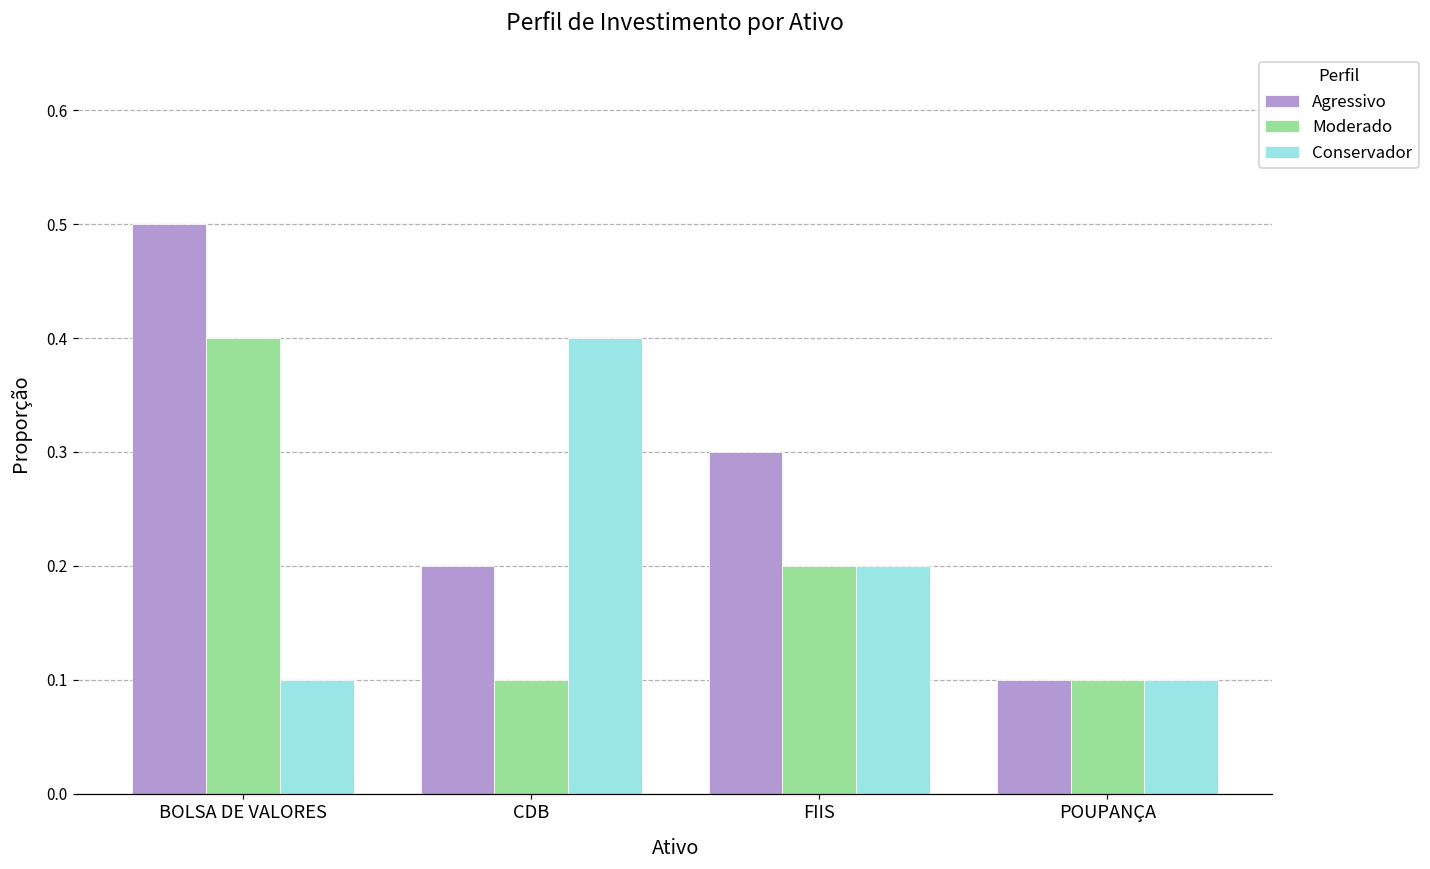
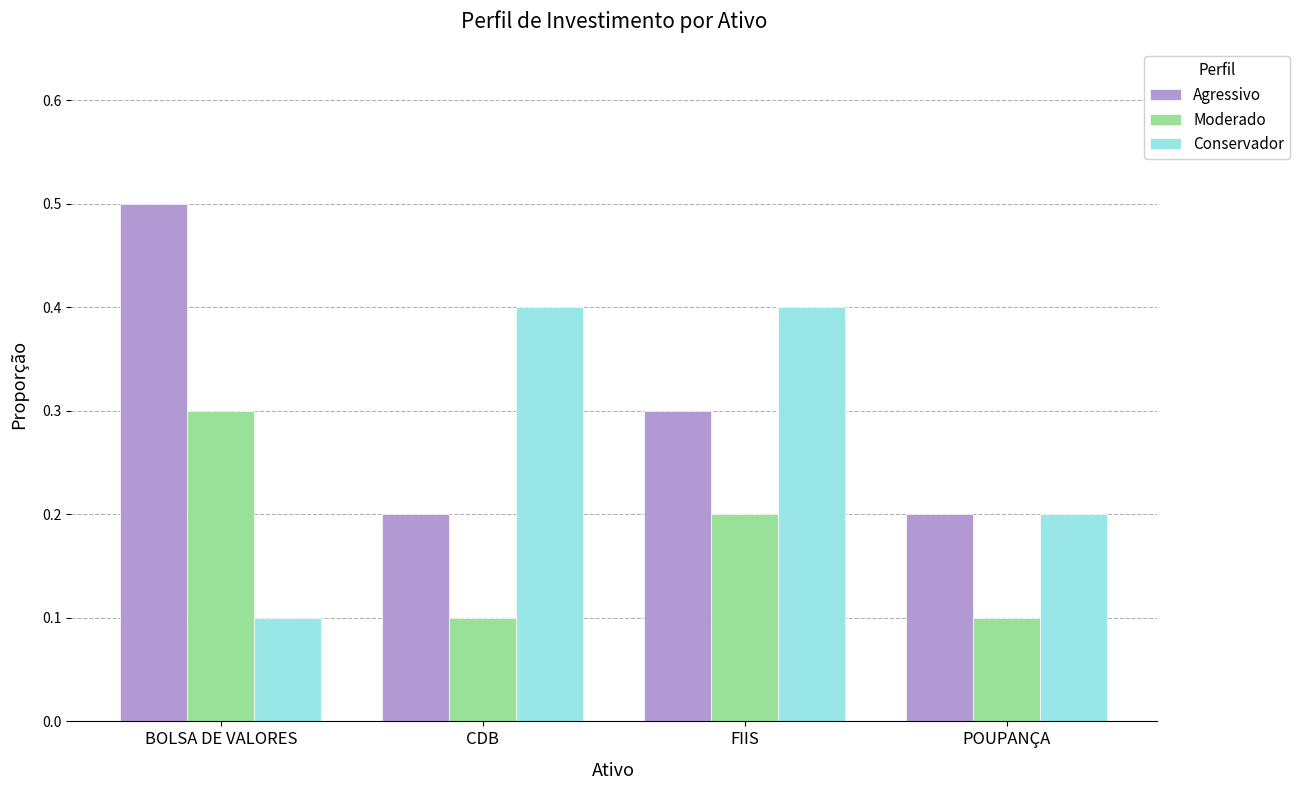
Moderado, BOLSA DE VALORES: 0.4 -> 0.3
Conservador, FIIS: 0.2 -> 0.4
Agressivo, POUPANÇA: 0.1 -> 0.2
Conservador, POUPANÇA: 0.1 -> 0.2
